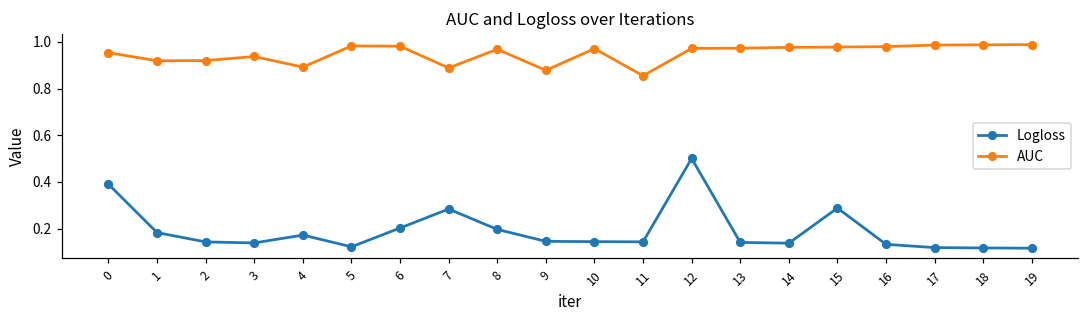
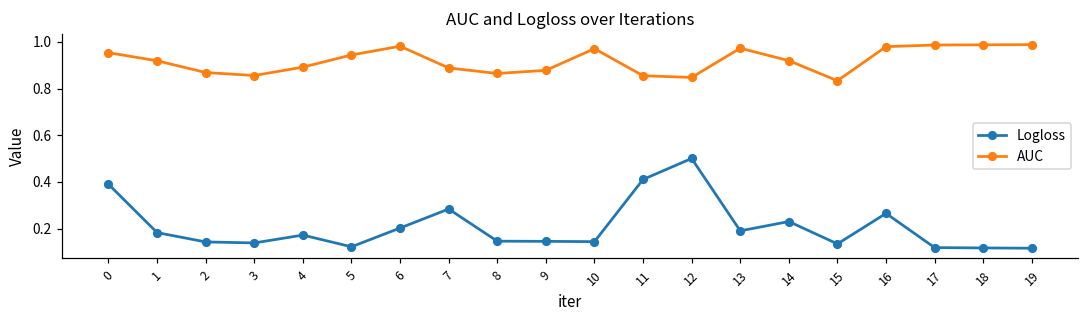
AUC, 2: 0.92 -> 0.87
AUC, 3: 0.94 -> 0.86
AUC, 5: 0.98 -> 0.94
Logloss, 8: 0.20 -> 0.15
AUC, 8: 0.97 -> 0.86
Logloss, 11: 0.14 -> 0.41
AUC, 12: 0.97 -> 0.85
Logloss, 13: 0.14 -> 0.19
Logloss, 14: 0.14 -> 0.23
AUC, 14: 0.98 -> 0.92
Logloss, 15: 0.29 -> 0.13
AUC, 15: 0.98 -> 0.83
Logloss, 16: 0.13 -> 0.26
